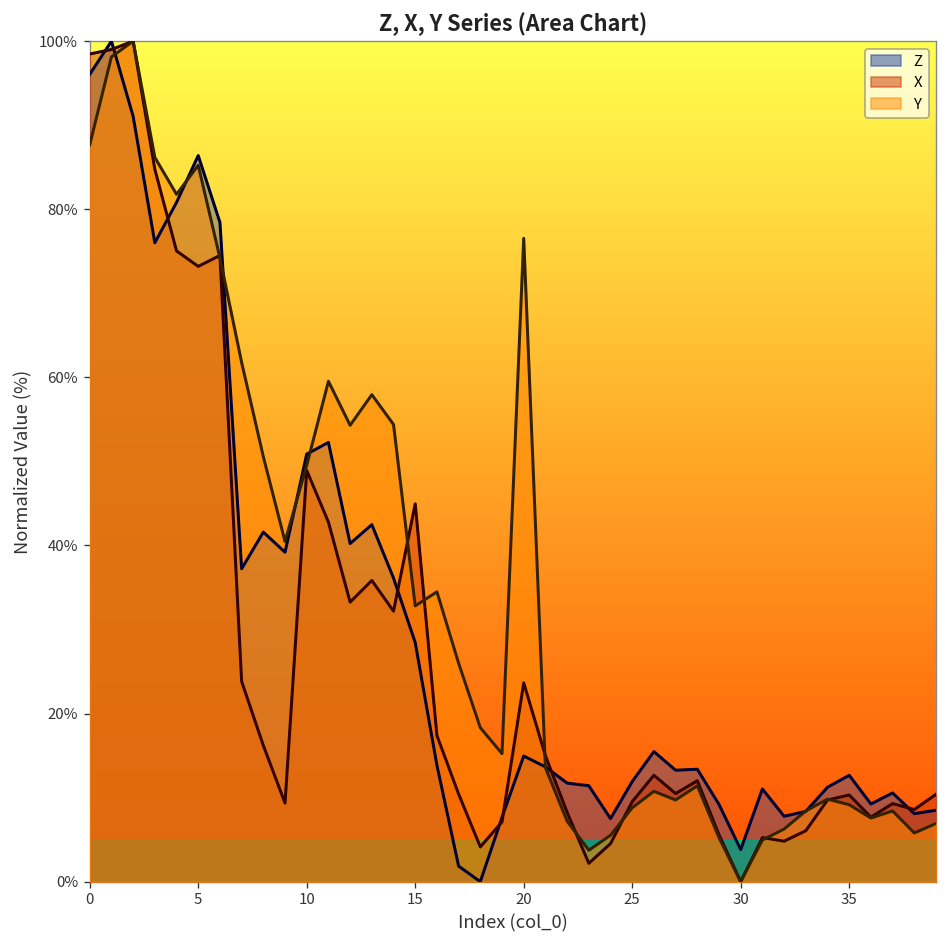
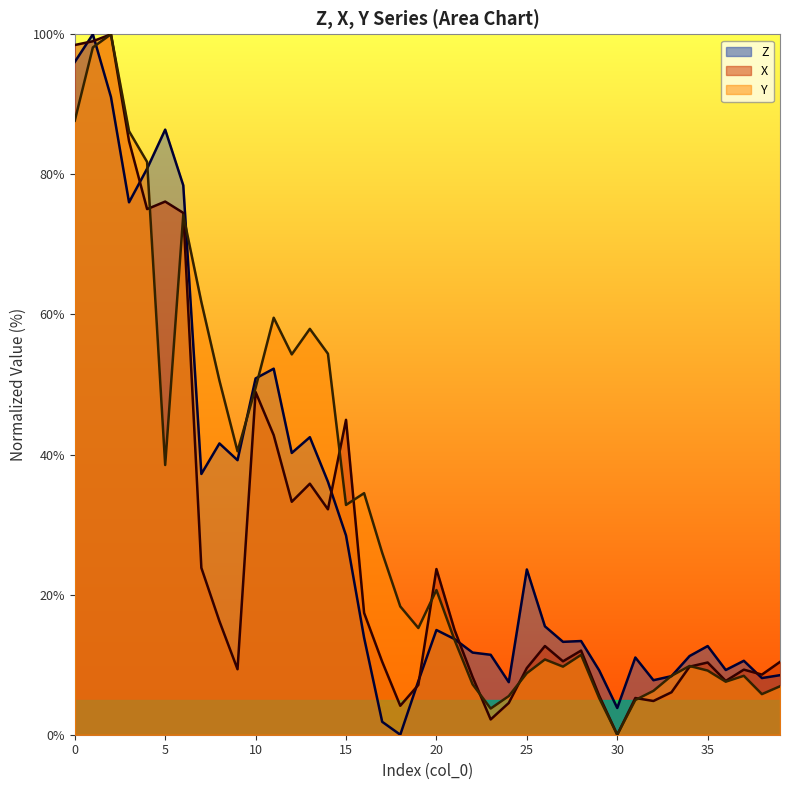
X, 5: 73% -> 76%
Y, 5: 85% -> 39%
Y, 20: 77% -> 21%
Z, 25: 12% -> 24%
